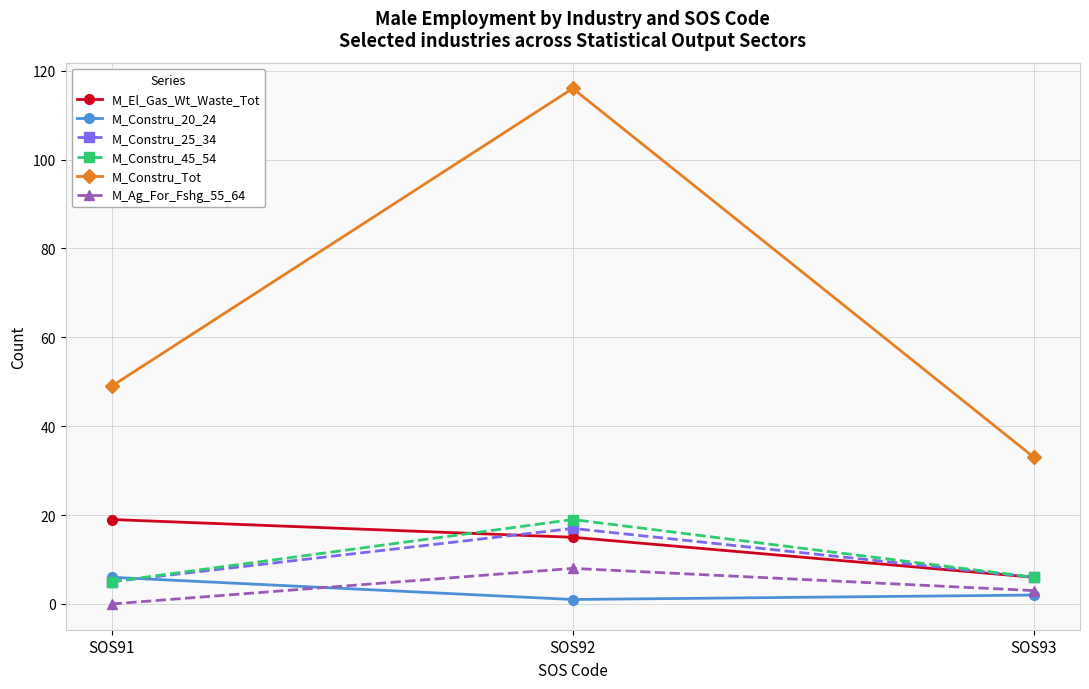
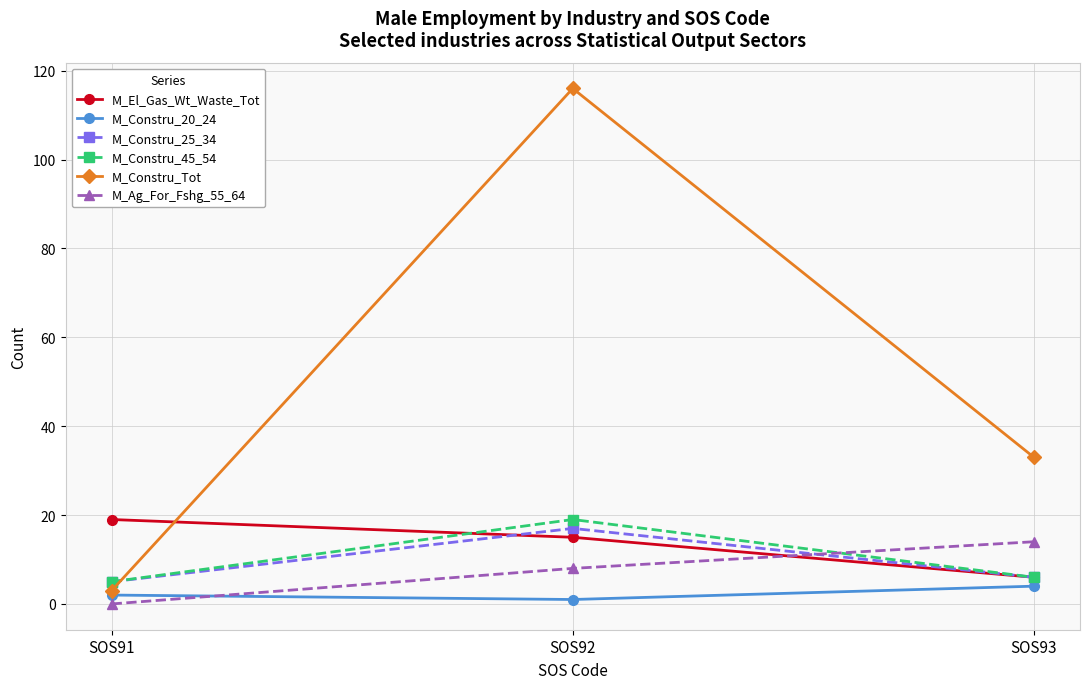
M_Constru_20_24, SOS91: 6 -> 2
M_Constru_Tot, SOS91: 49 -> 3
M_Constru_20_24, SOS93: 2 -> 4
M_Ag_For_Fshg_55_64, SOS93: 3 -> 14
